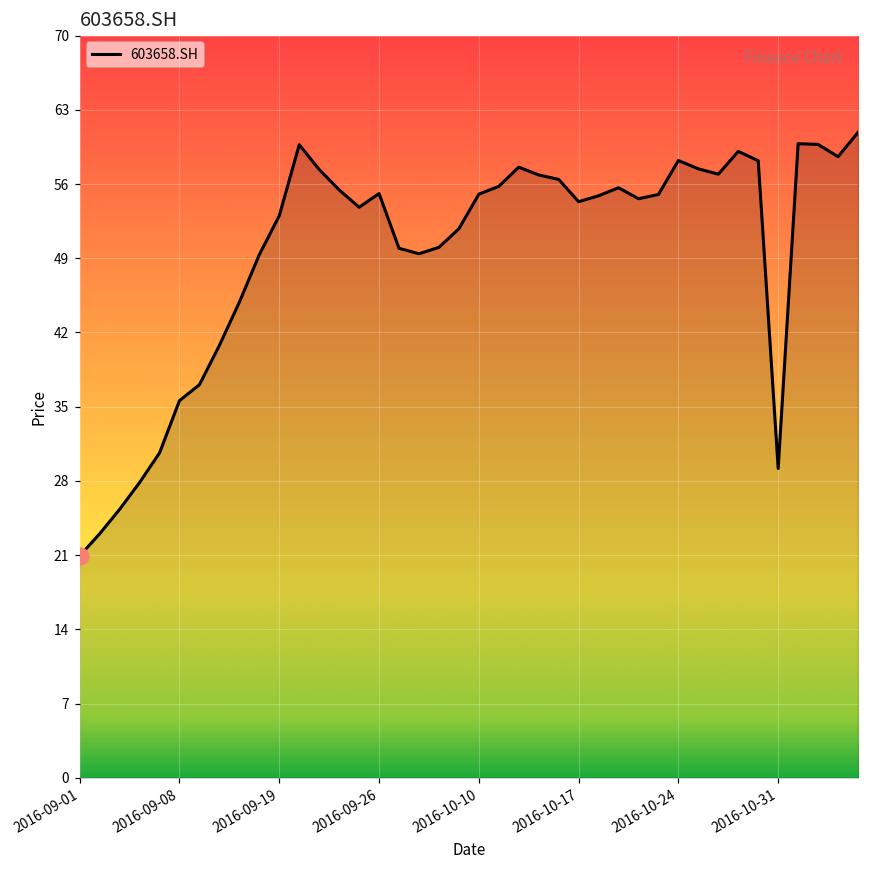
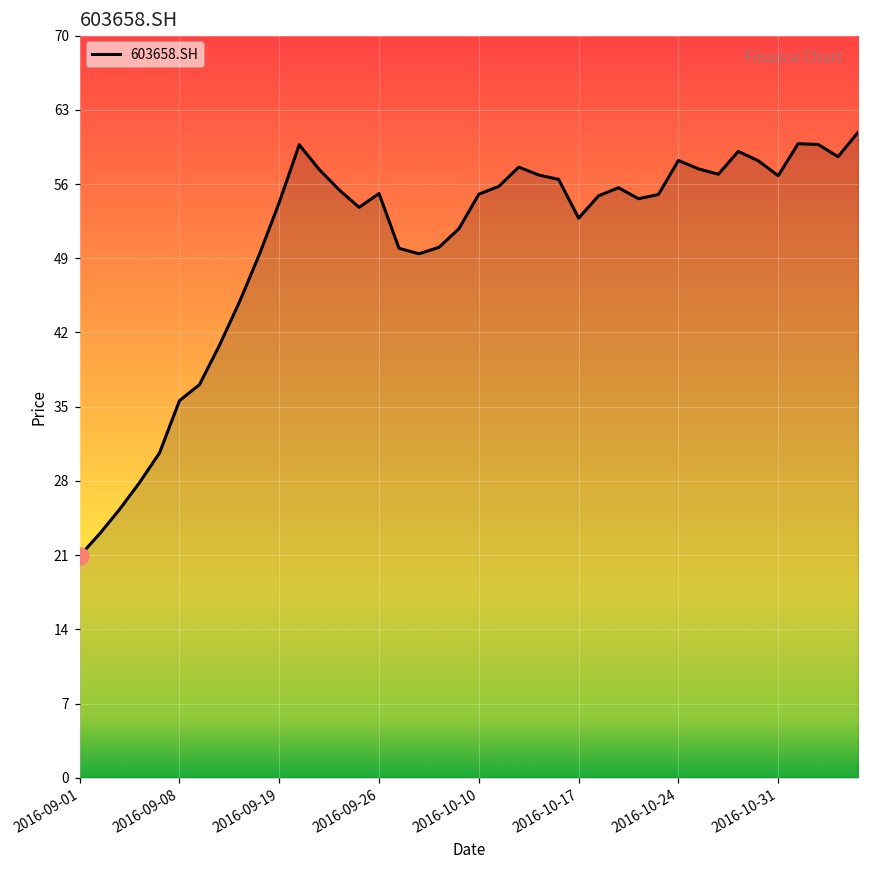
603658.SH, 2016-09-19: 53 -> 54
603658.SH, 2016-10-17: 55 -> 53
603658.SH, 2016-10-31: 29 -> 57
